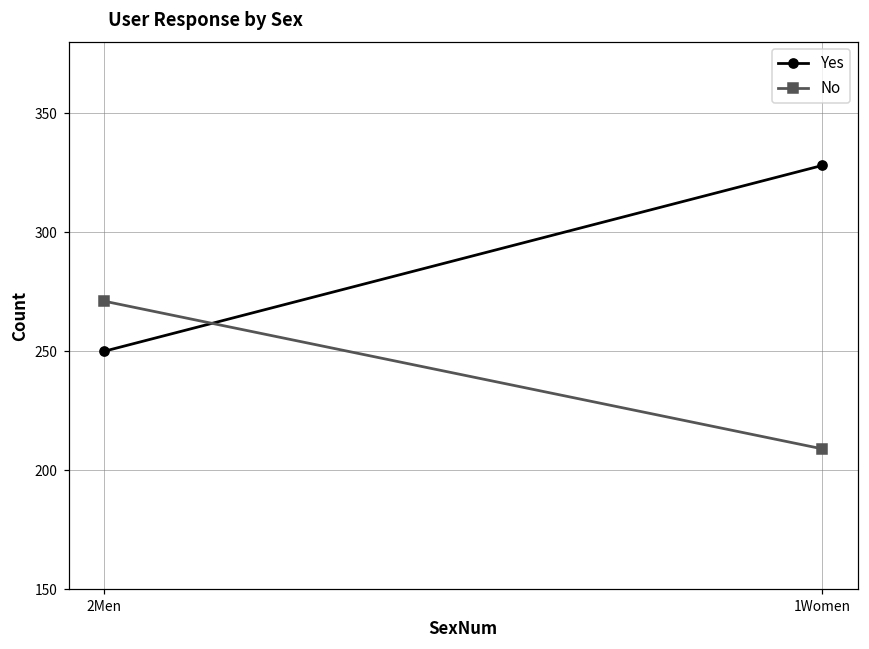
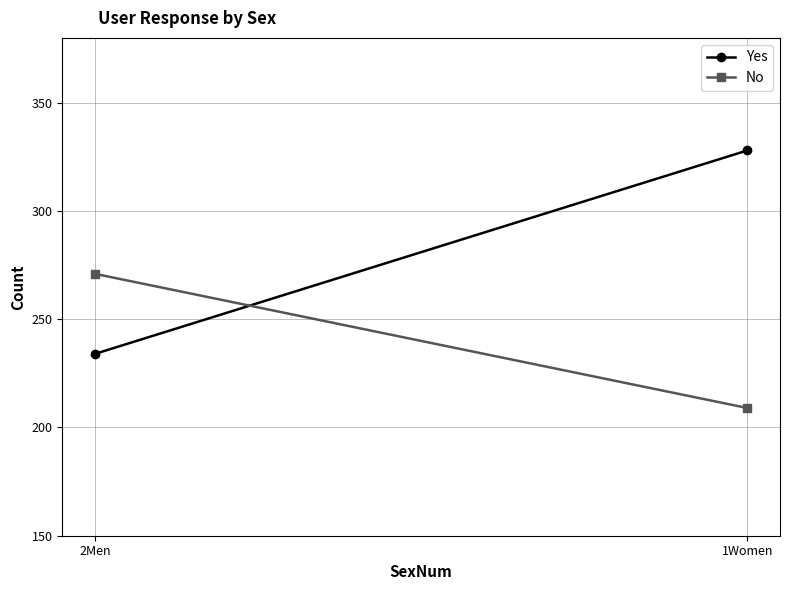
Yes, 2Men: 250 -> 234
